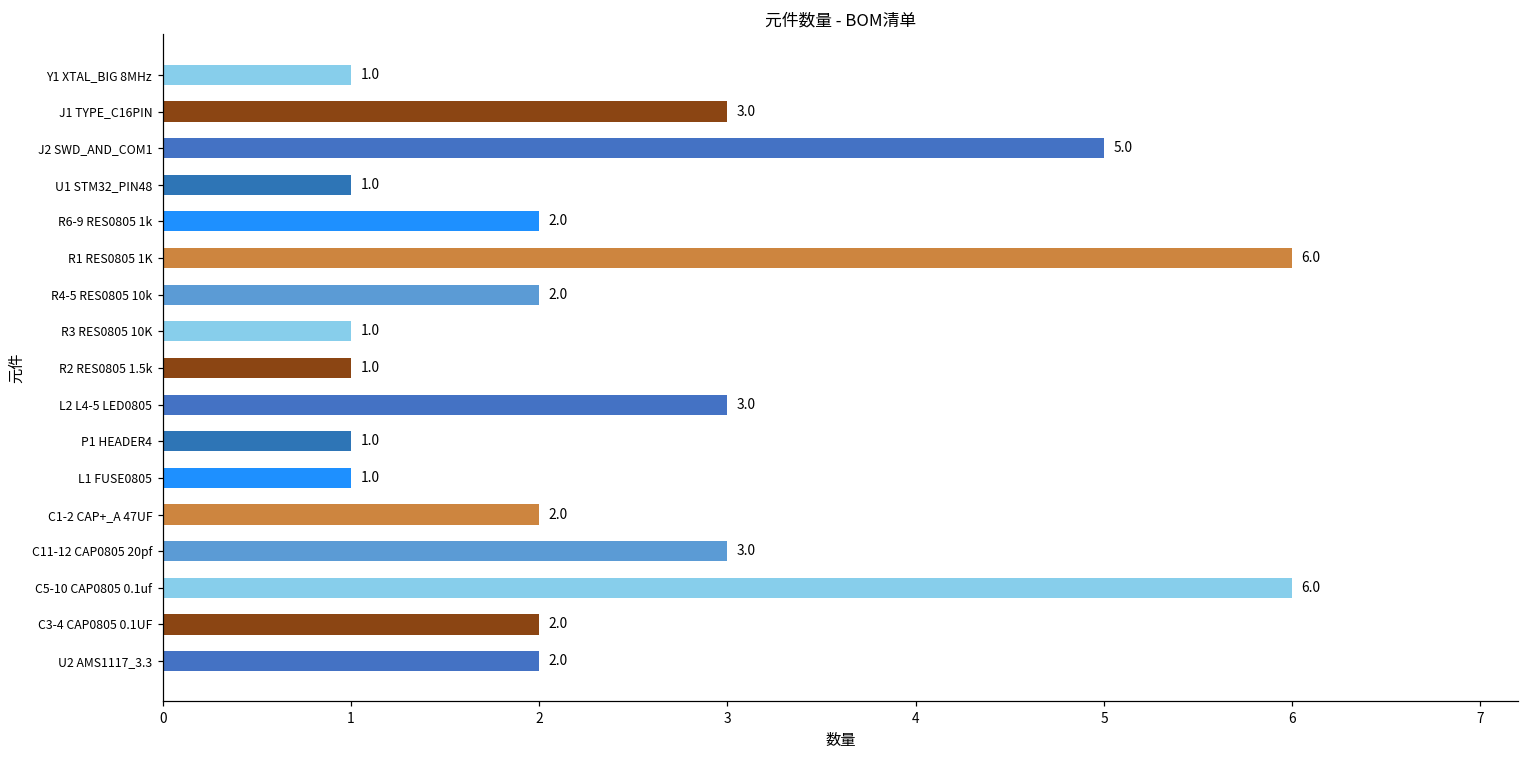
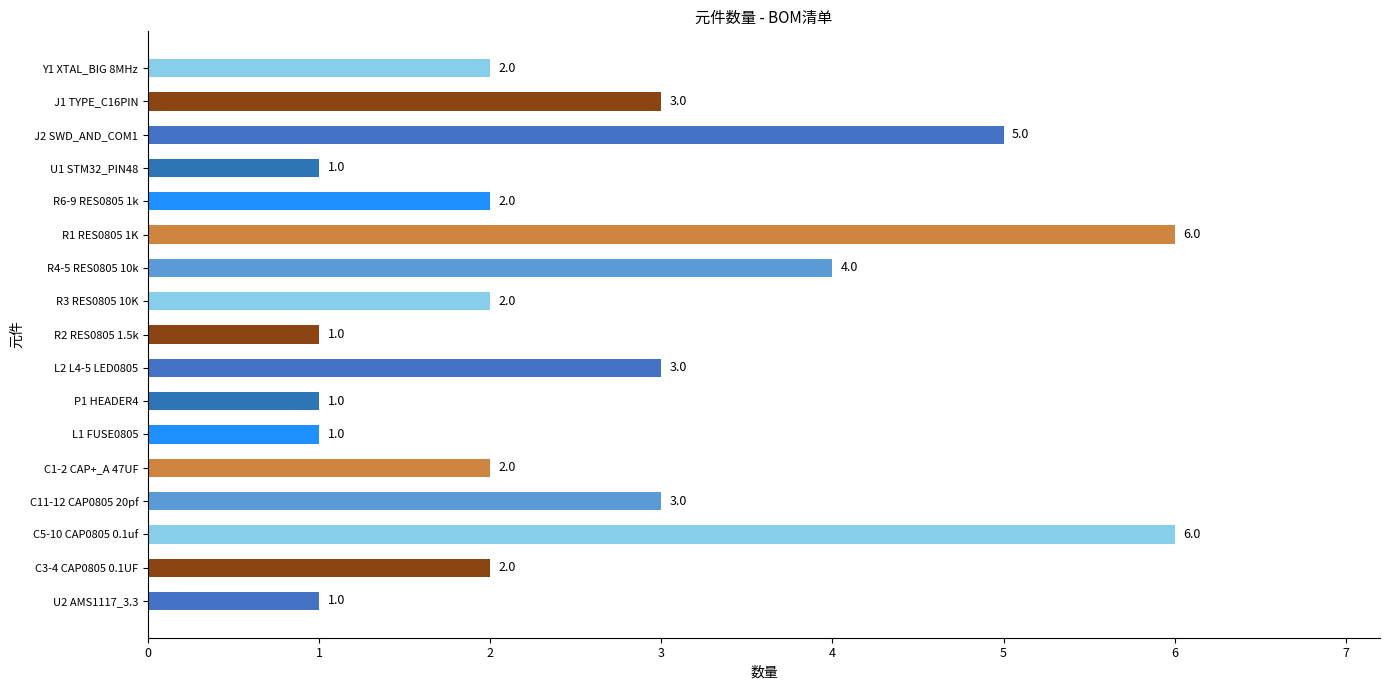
Y1 XTAL_BIG 8MHz: 1.0 -> 2.0
R4-5 RES0805 10k: 2.0 -> 4.0
R3 RES0805 10K: 1.0 -> 2.0
U2 AMS1117_3.3: 2.0 -> 1.0
